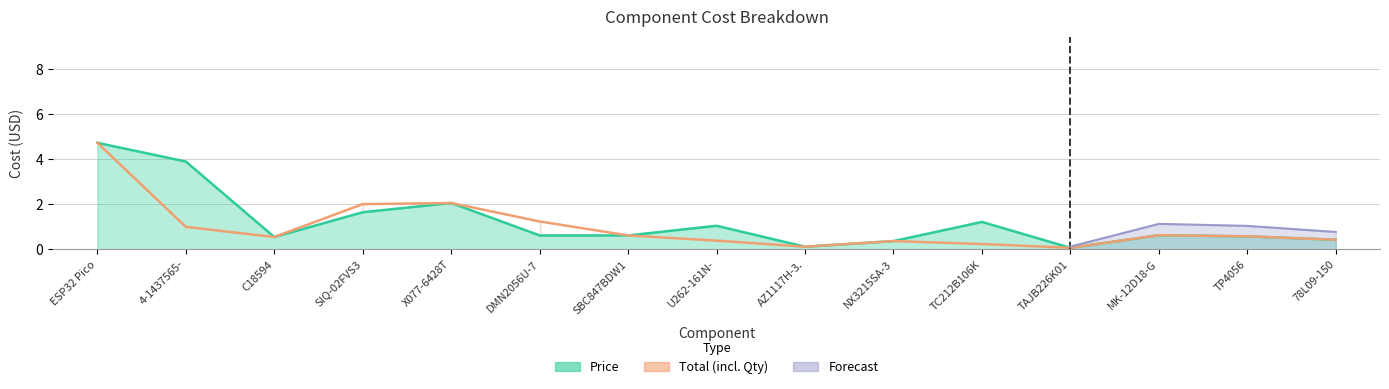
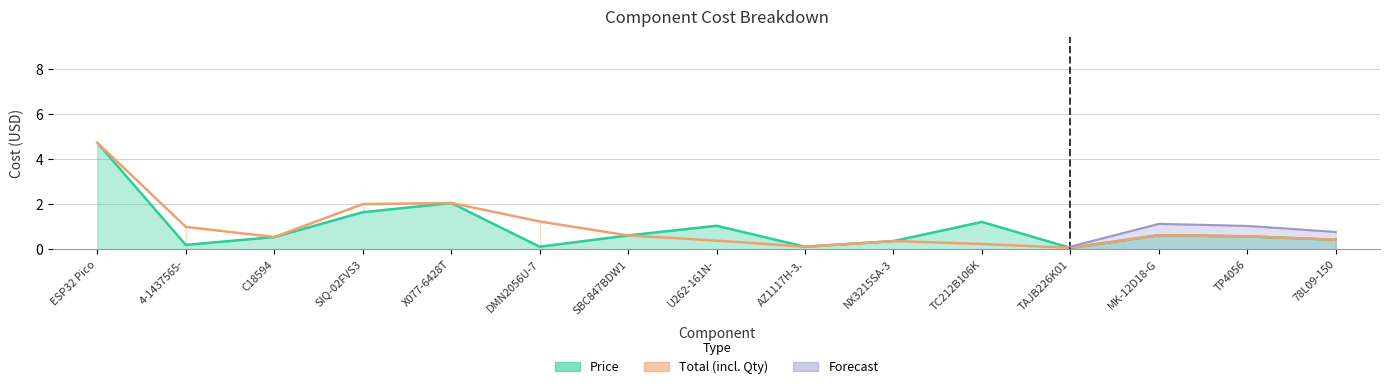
Price, 4-1437565-: 3.9 -> 0.2
Price, DMN2056U-7: 0.6 -> 0.1
